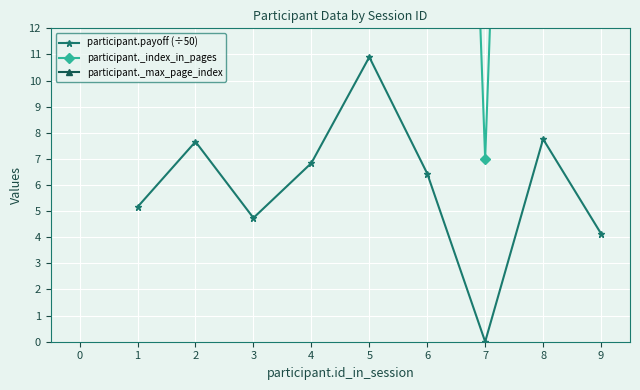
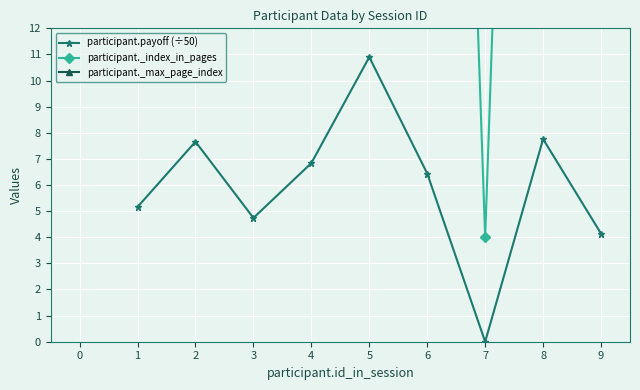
participant._index_in_pages, 7: 7 -> 4
